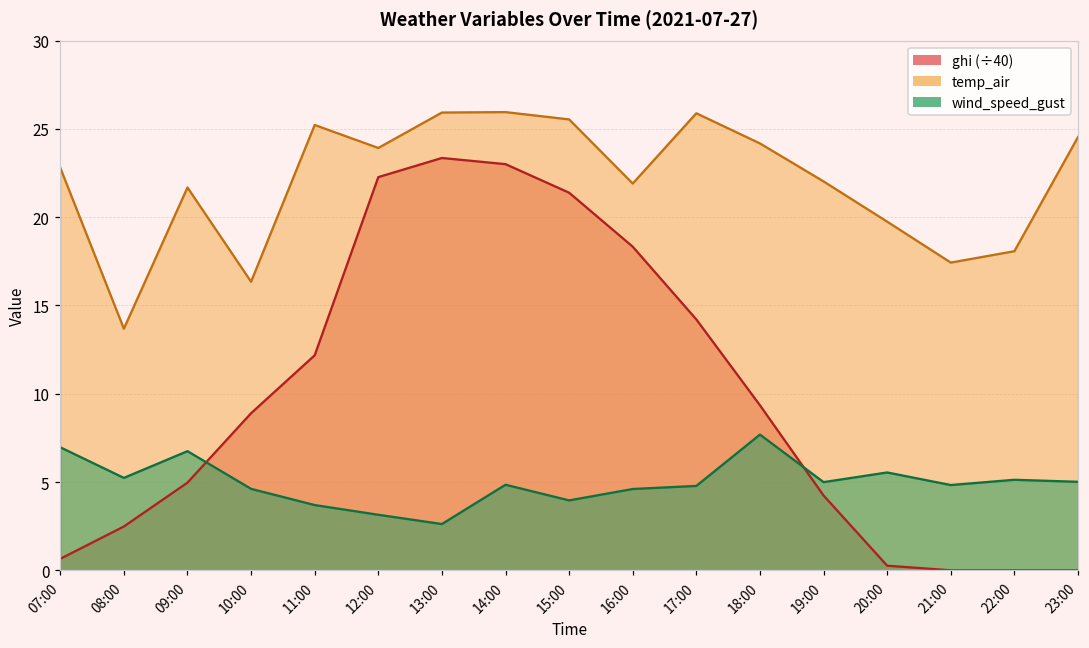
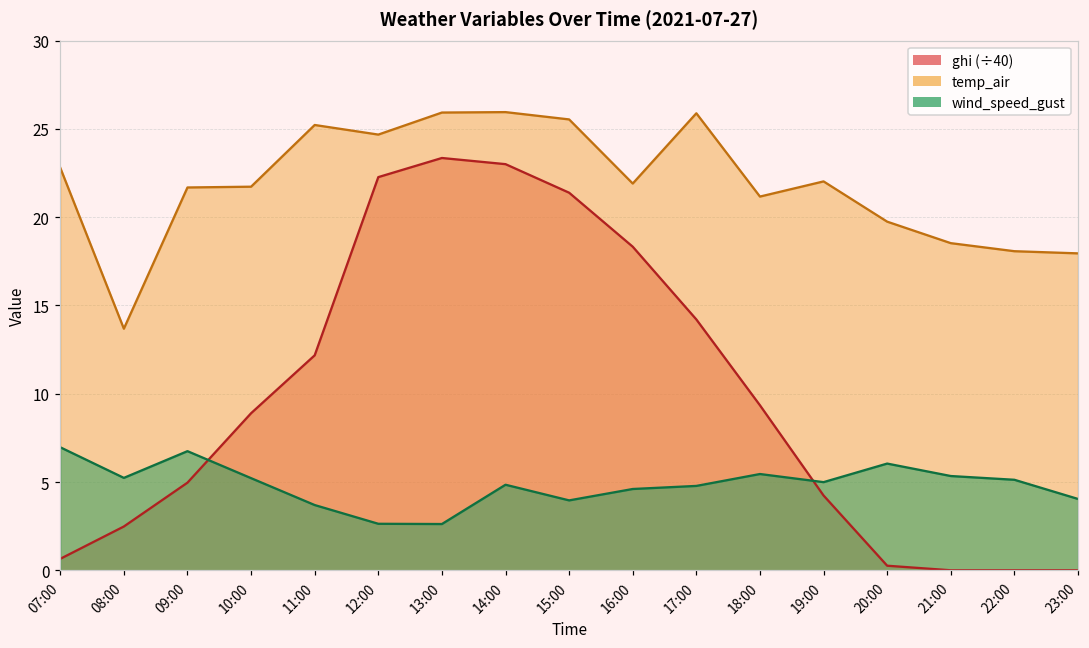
temp_air, 10:00: 16.3 -> 21.7
wind_speed_gust, 10:00: 4.6 -> 5.2
temp_air, 12:00: 23.9 -> 24.7
wind_speed_gust, 12:00: 3.1 -> 2.6
temp_air, 18:00: 24.2 -> 21.2
wind_speed_gust, 18:00: 7.7 -> 5.5
wind_speed_gust, 20:00: 5.5 -> 6.0
temp_air, 21:00: 17.4 -> 18.5
wind_speed_gust, 21:00: 4.8 -> 5.3
temp_air, 23:00: 24.5 -> 18.0
wind_speed_gust, 23:00: 5.0 -> 4.0
